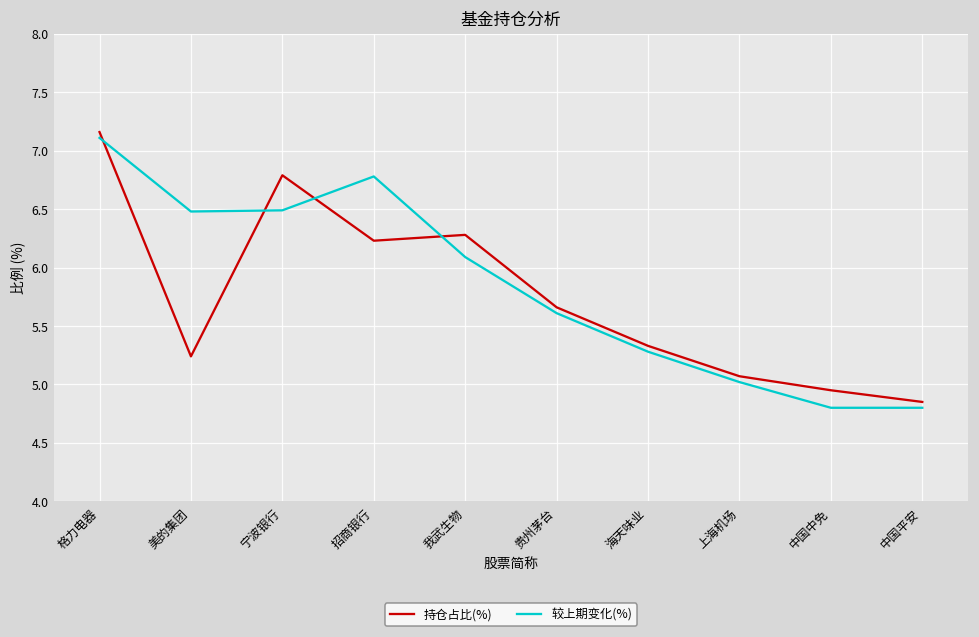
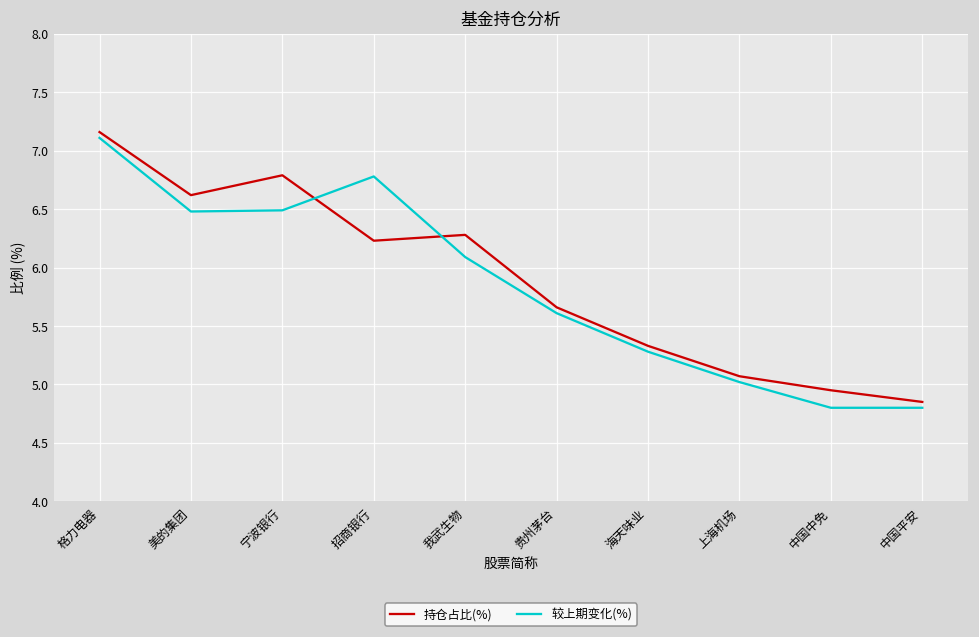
持仓占比(%), 美的集团: 5.24 -> 6.62
